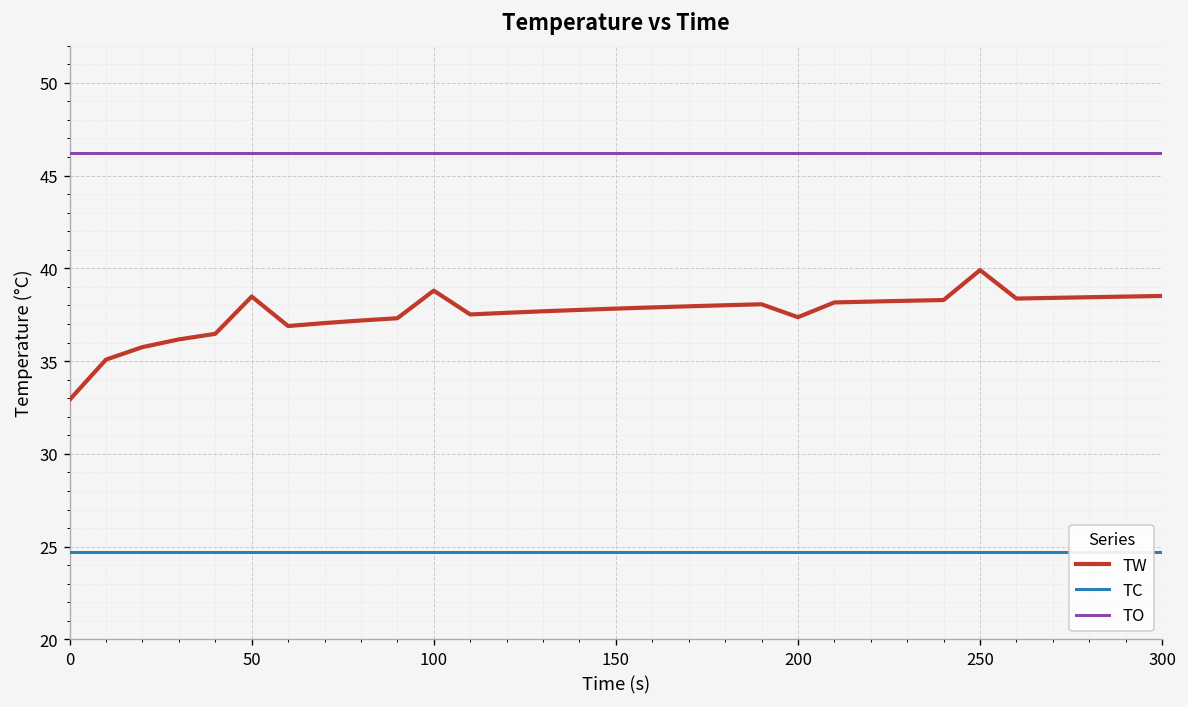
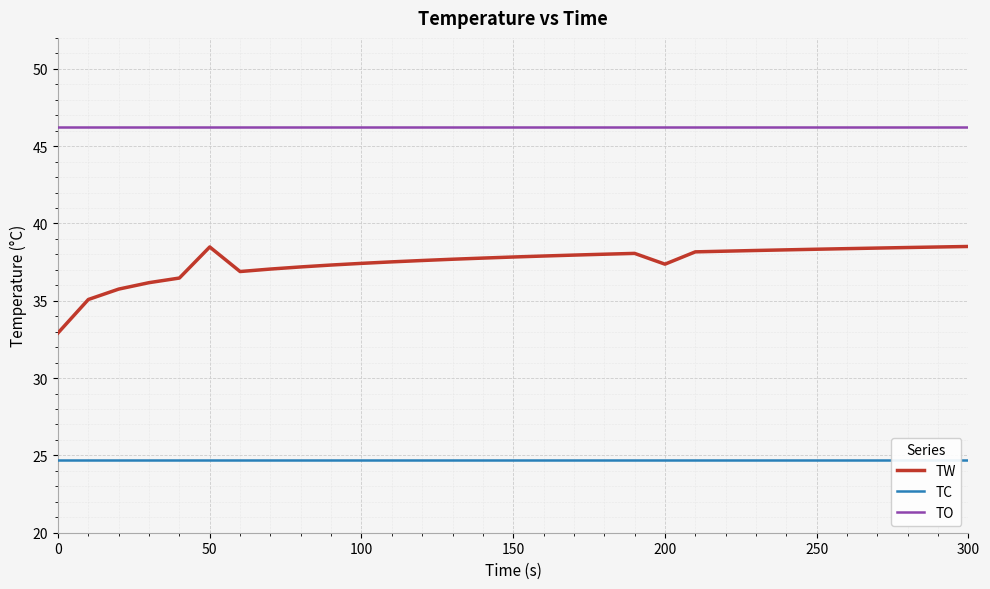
TW, 100: 38.8 -> 37.4
TW, 250: 39.9 -> 38.3
